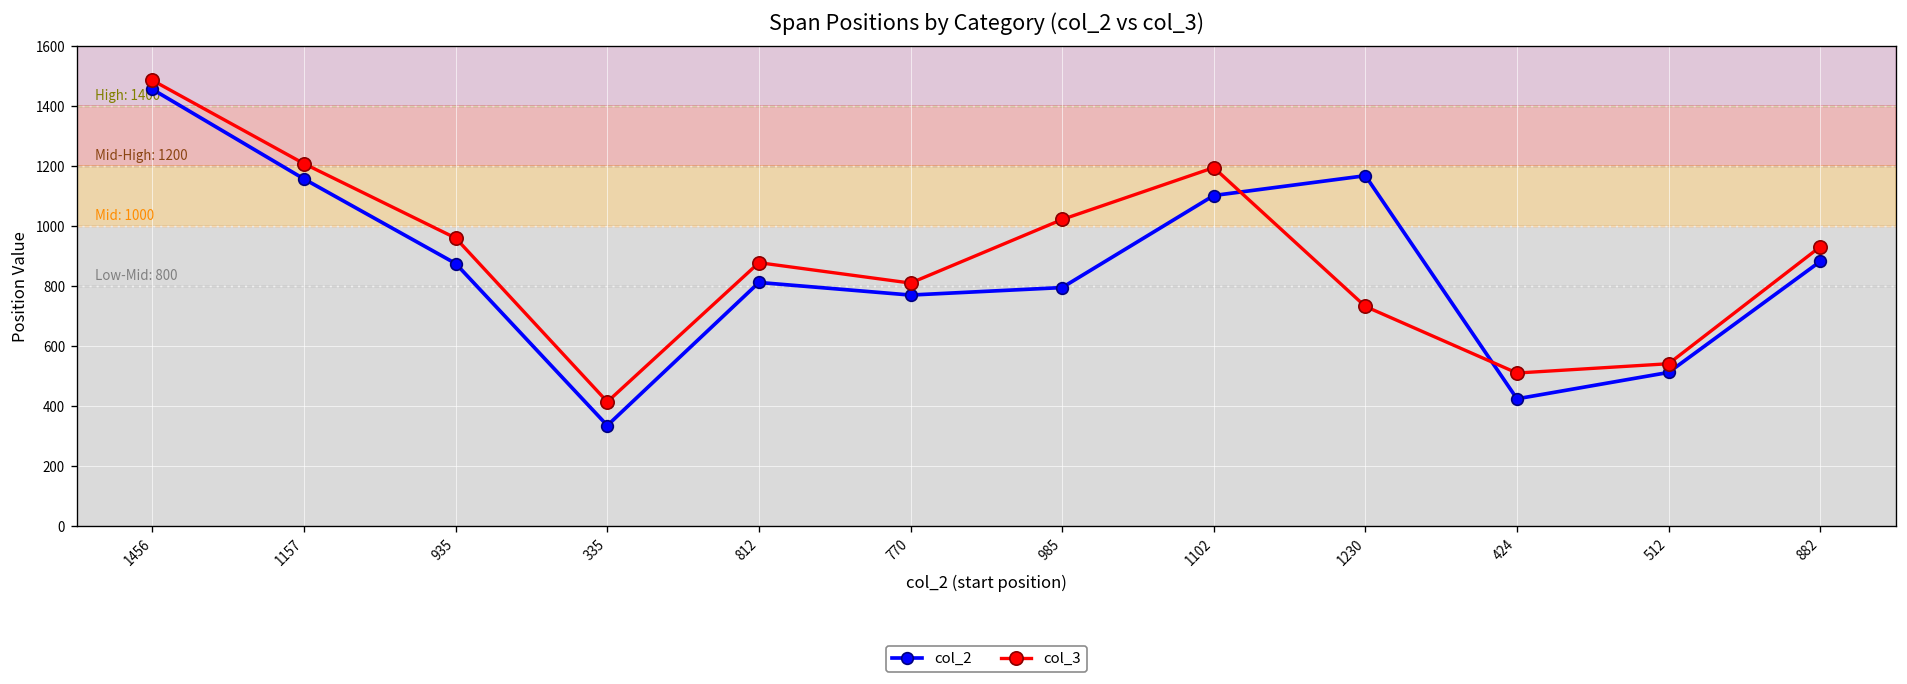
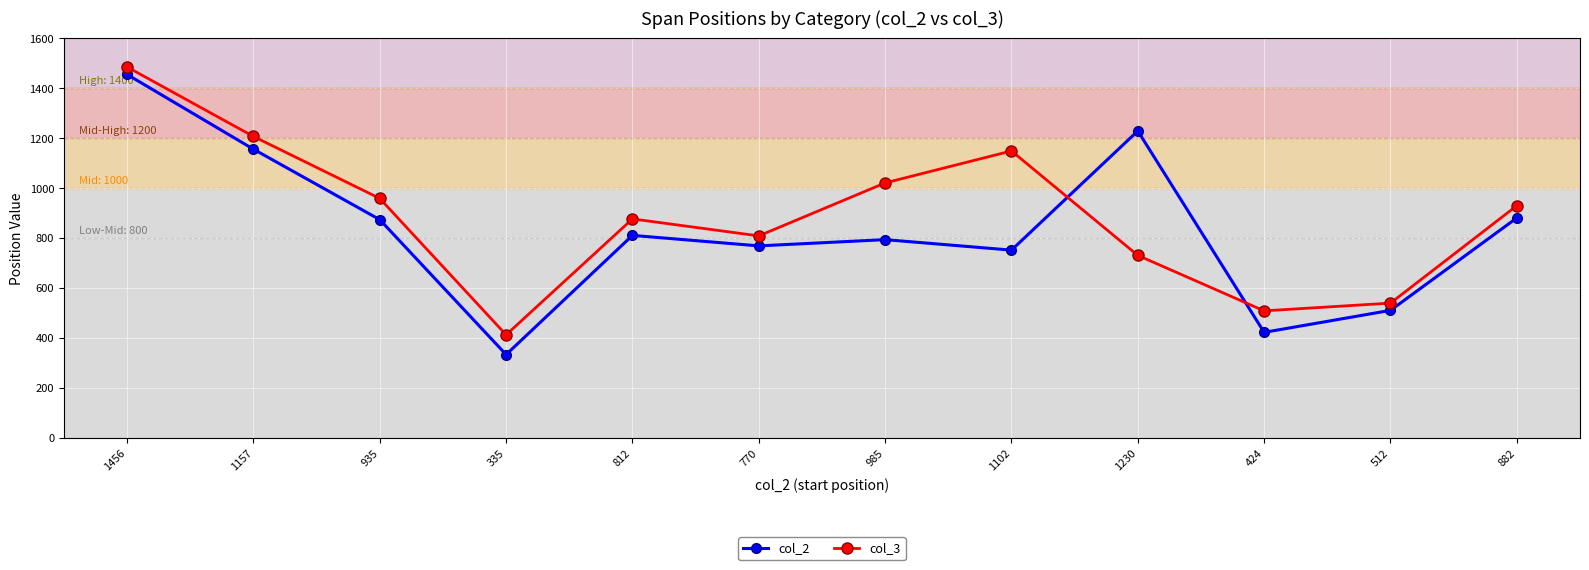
col_2, 1102: 1100 -> 750
col_3, 1102: 1200 -> 1150
col_2, 1230: 1170 -> 1230
